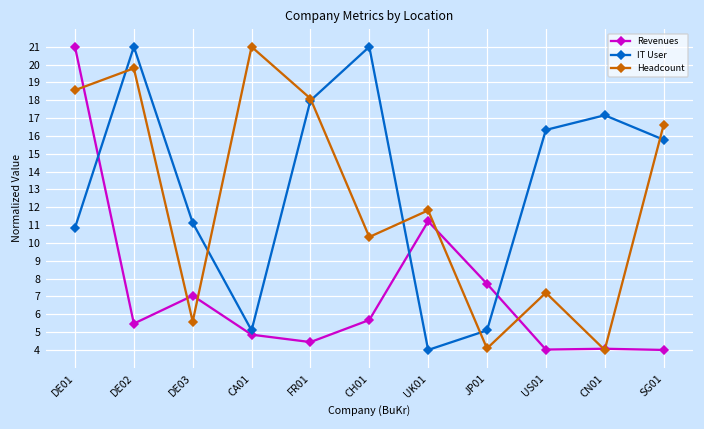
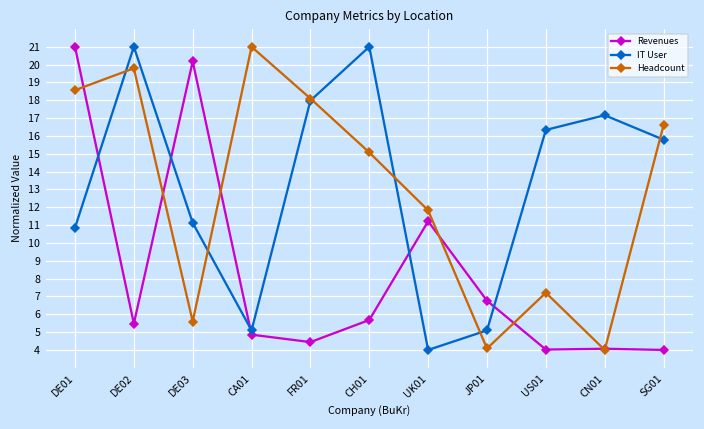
Revenues, DE03: 7.0 -> 20.2
Headcount, CH01: 10.3 -> 15.1
Revenues, JP01: 7.7 -> 6.8
